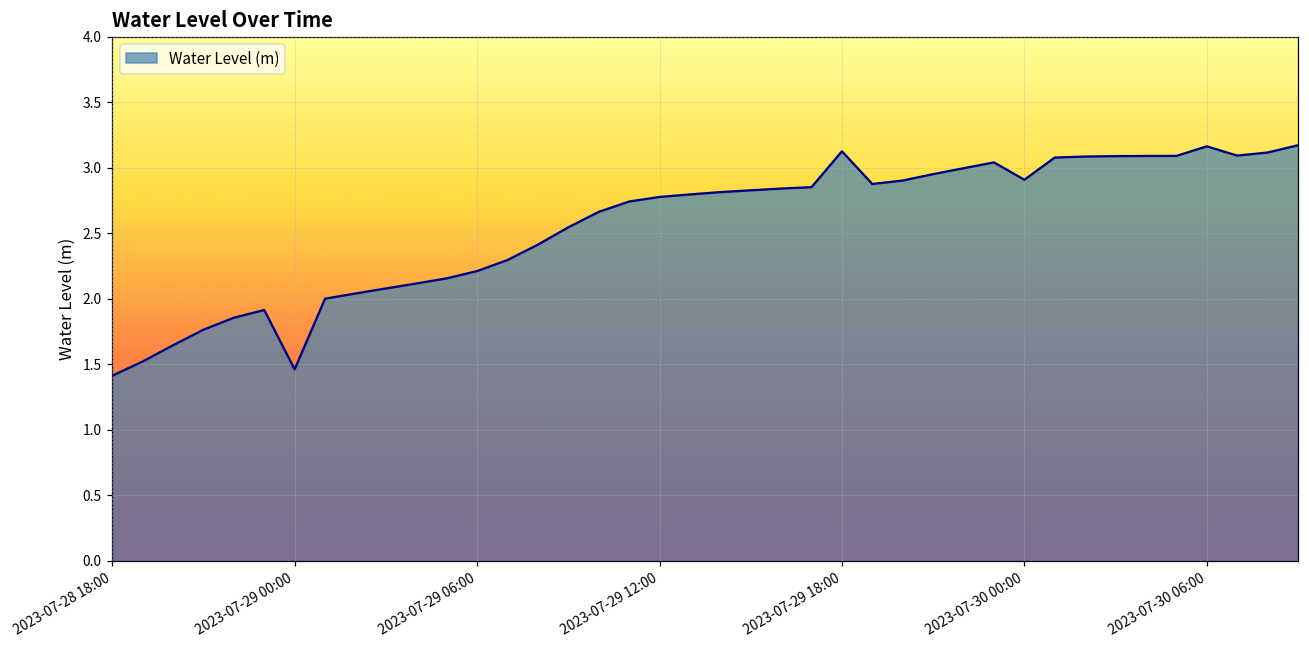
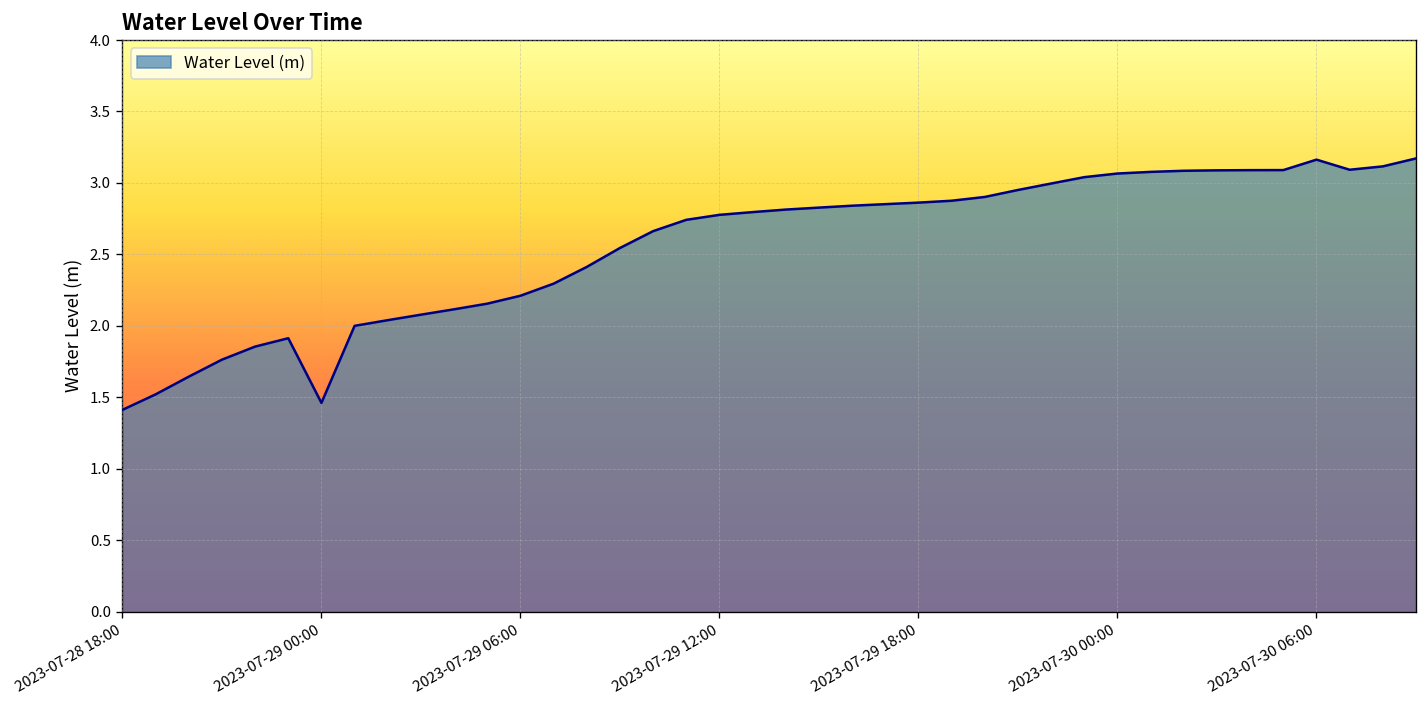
2023-07-29 18:00: 3.12 -> 2.86
2023-07-30 00:00: 2.91 -> 3.07
